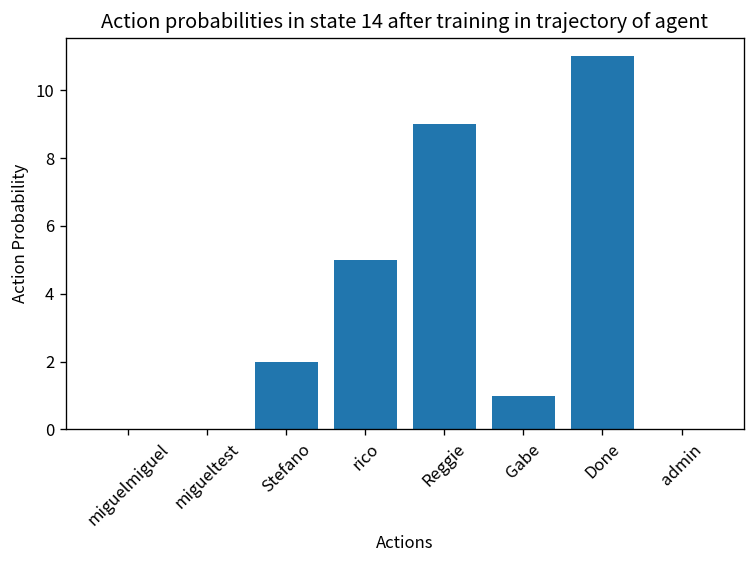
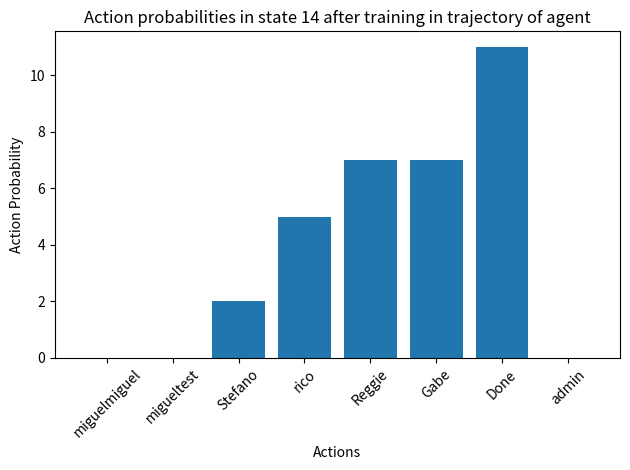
Reggie: 9 -> 7
Gabe: 1 -> 7
